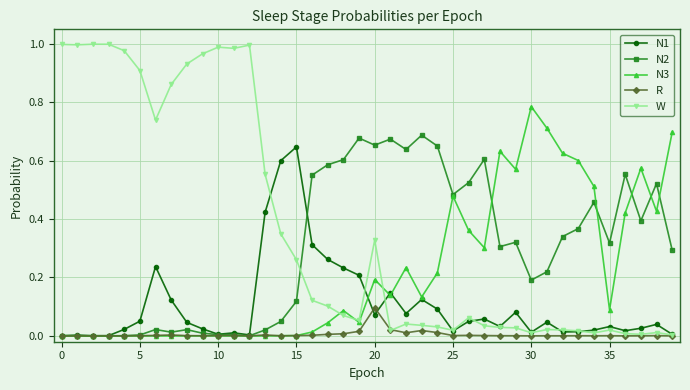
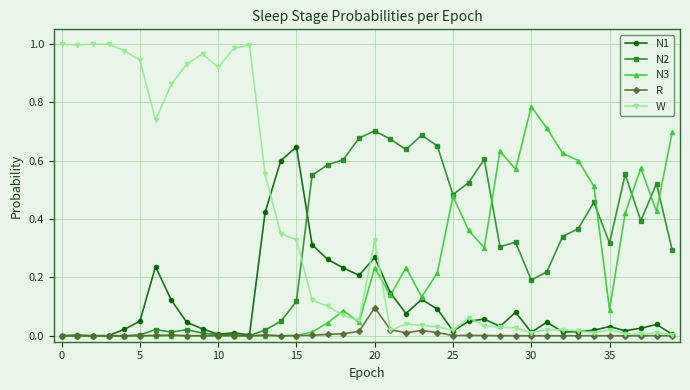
W, 5: 0.91 -> 0.94
W, 10: 0.99 -> 0.92
W, 15: 0.26 -> 0.33
N1, 20: 0.07 -> 0.27
N2, 20: 0.65 -> 0.70
N3, 20: 0.19 -> 0.23
